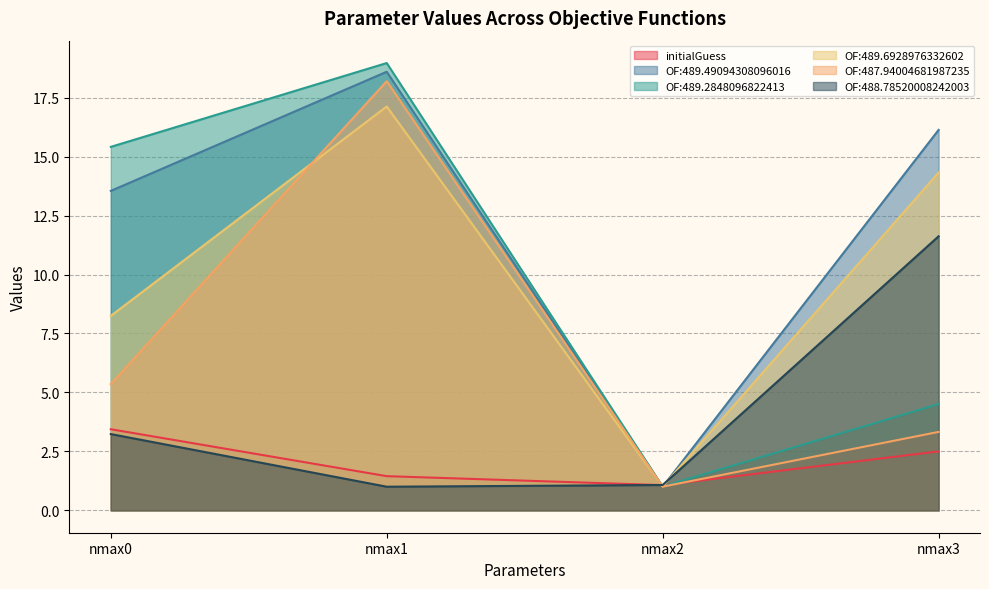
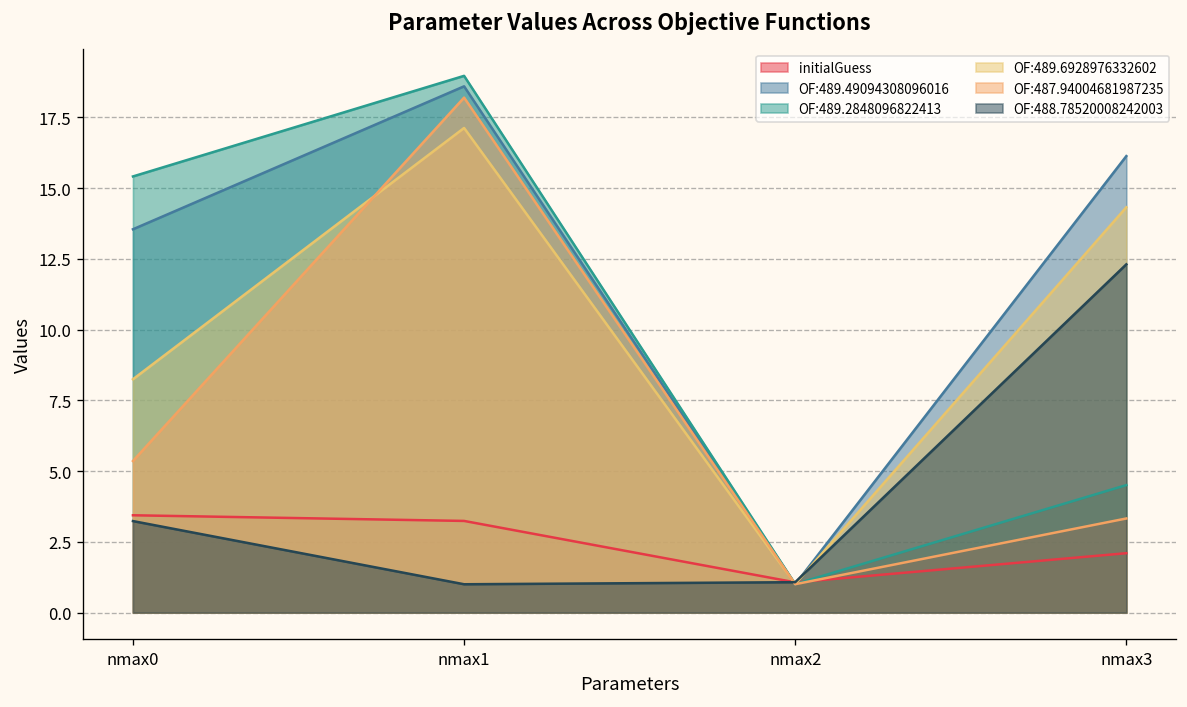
initialGuess, nmax1: 1.5 -> 3.2
initialGuess, nmax3: 2.5 -> 2.1
OF:488.78520008242003, nmax3: 11.6 -> 12.3
